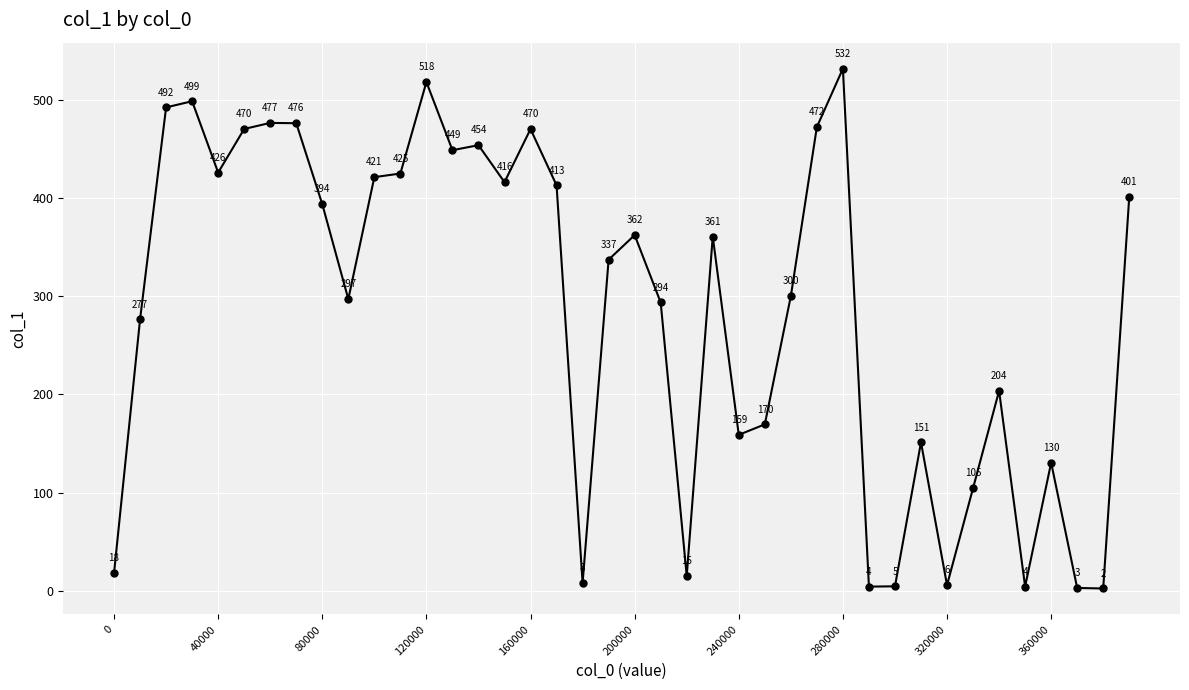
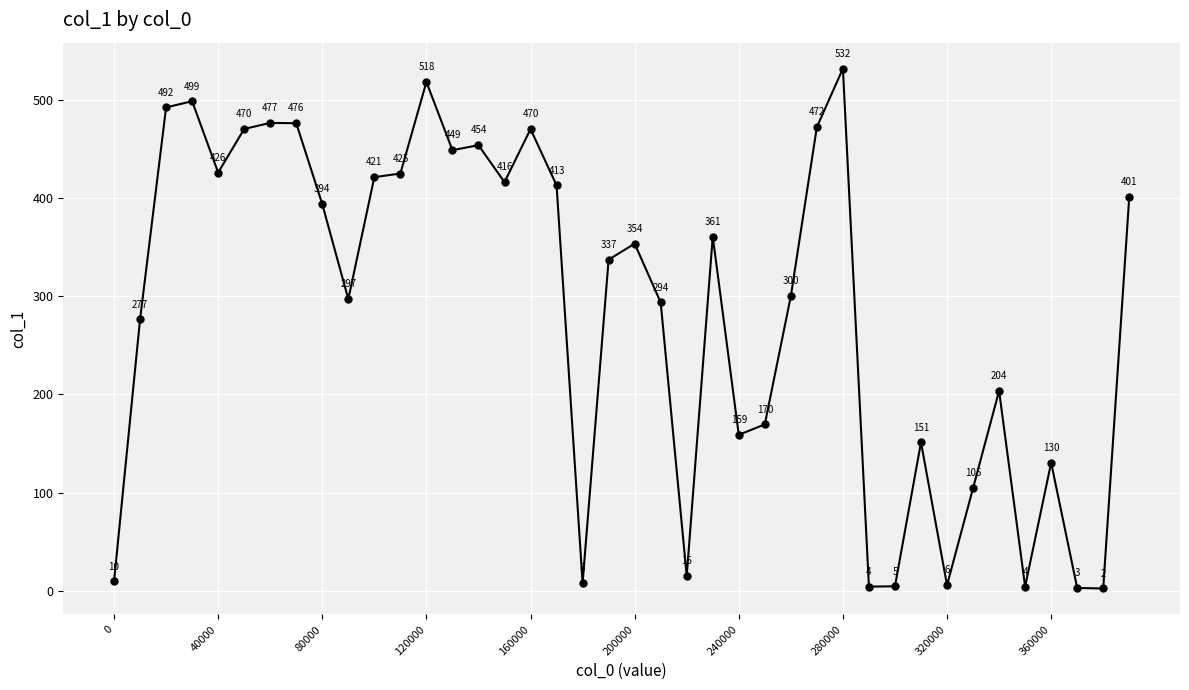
0: 18 -> 10
200000: 362 -> 354
